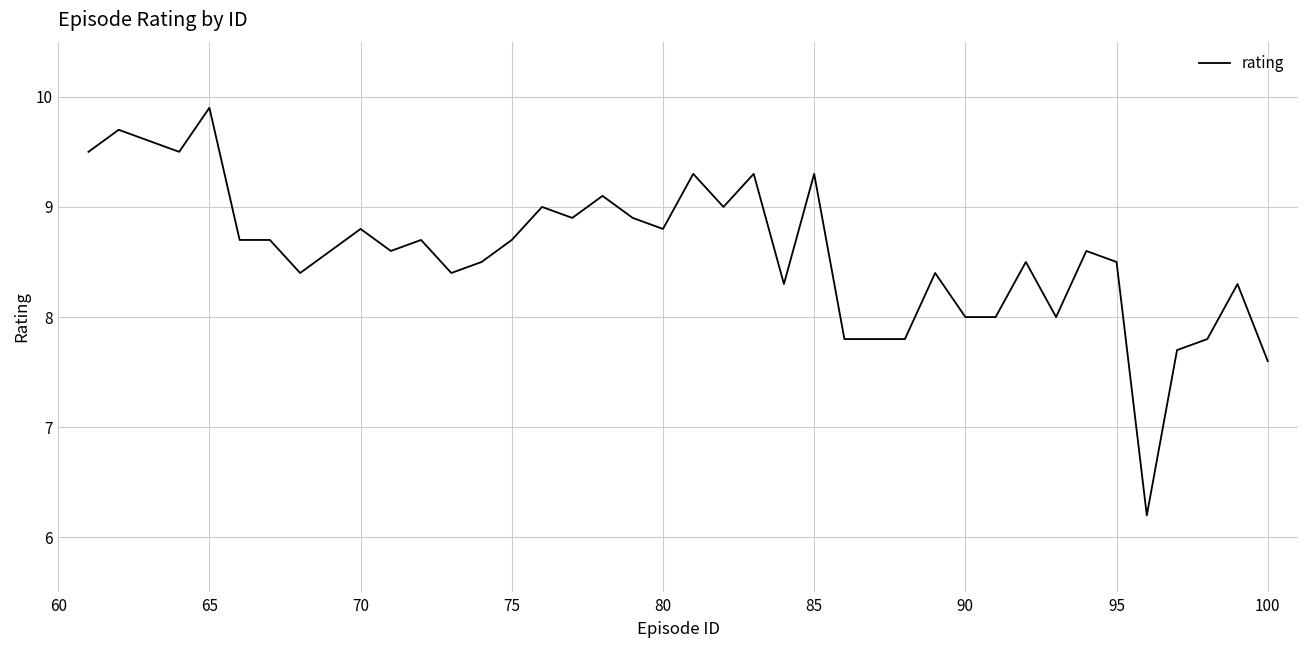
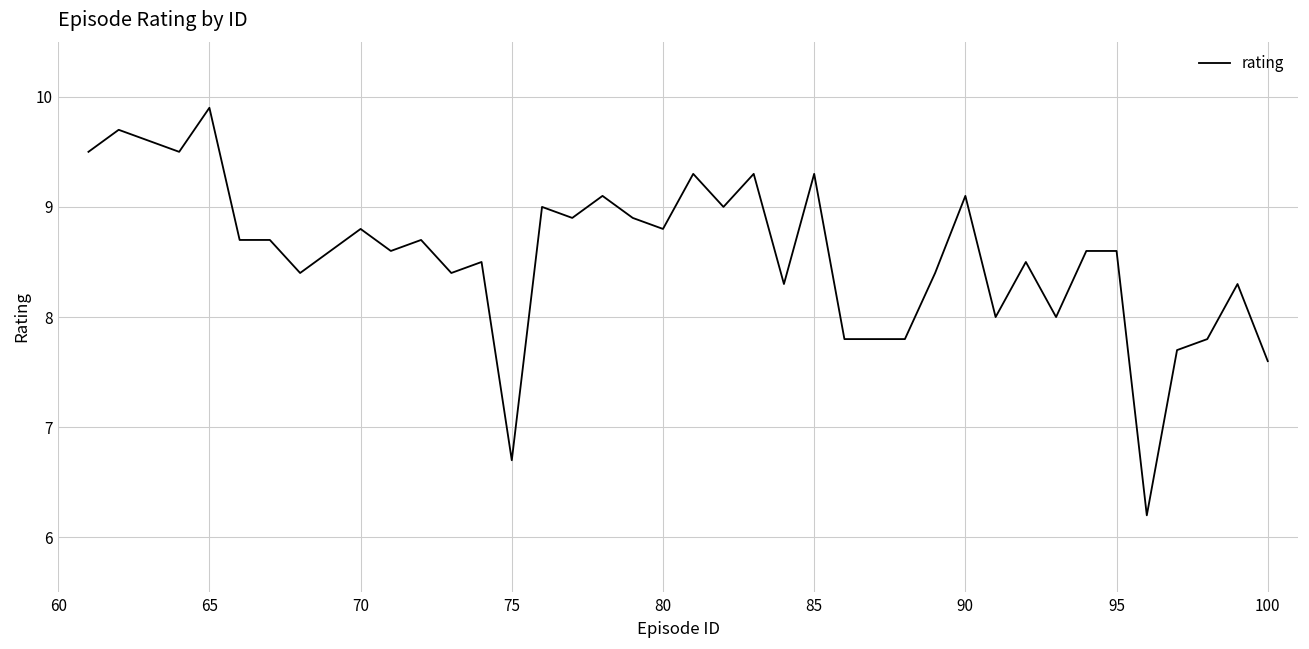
75: 8.7 -> 6.7
90: 8.0 -> 9.1
95: 8.5 -> 8.6
